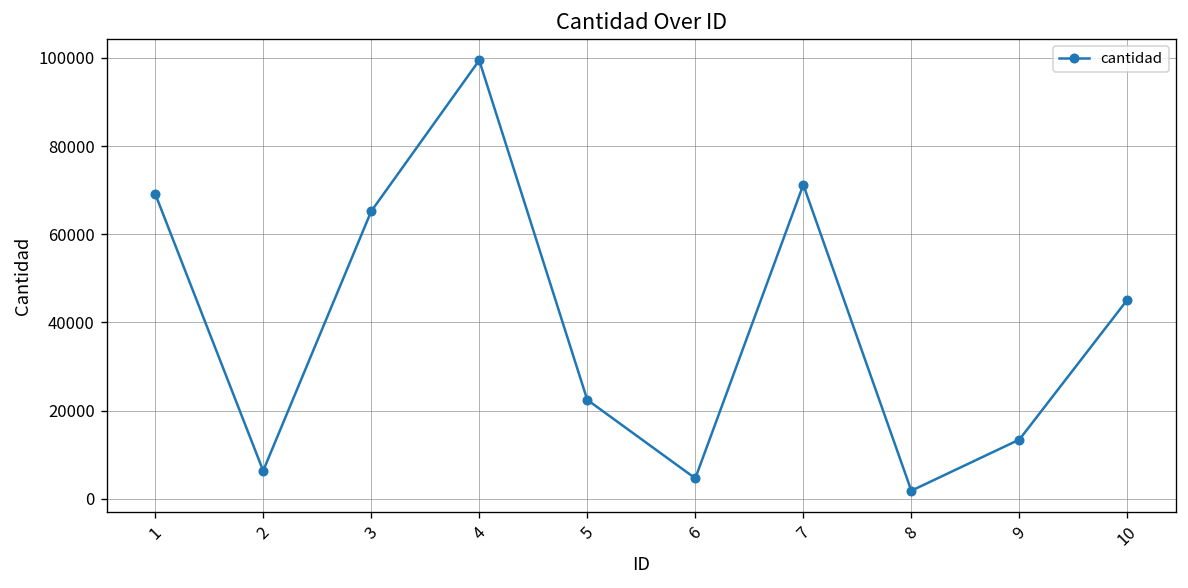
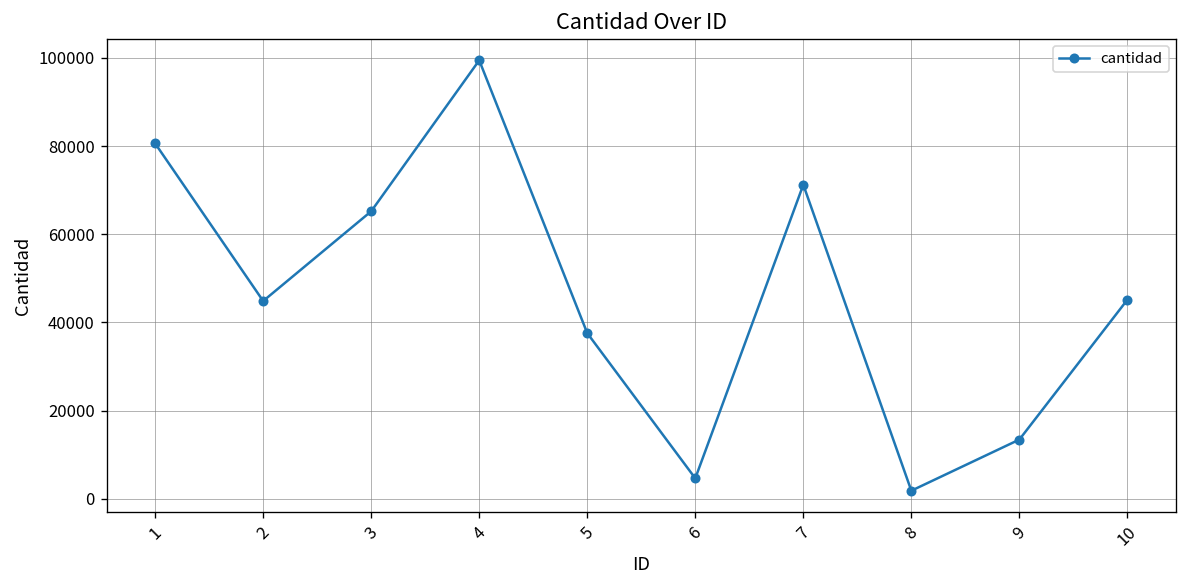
1: 69000 -> 81000
2: 6000 -> 45000
5: 22000 -> 38000
